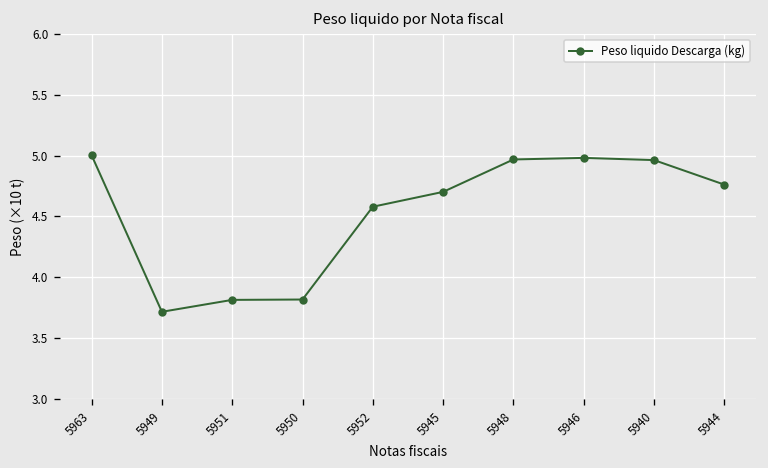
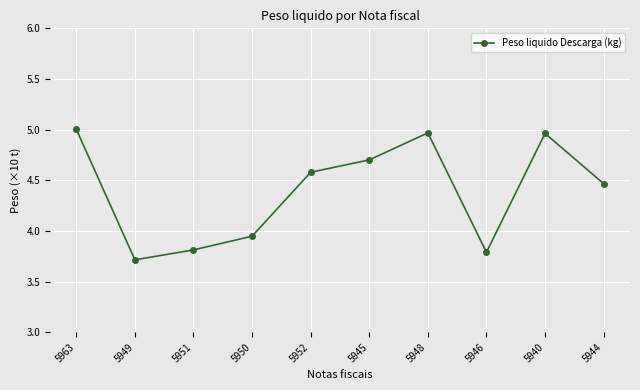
5950: 3.82 -> 3.95
5946: 4.98 -> 3.79
5944: 4.76 -> 4.47
